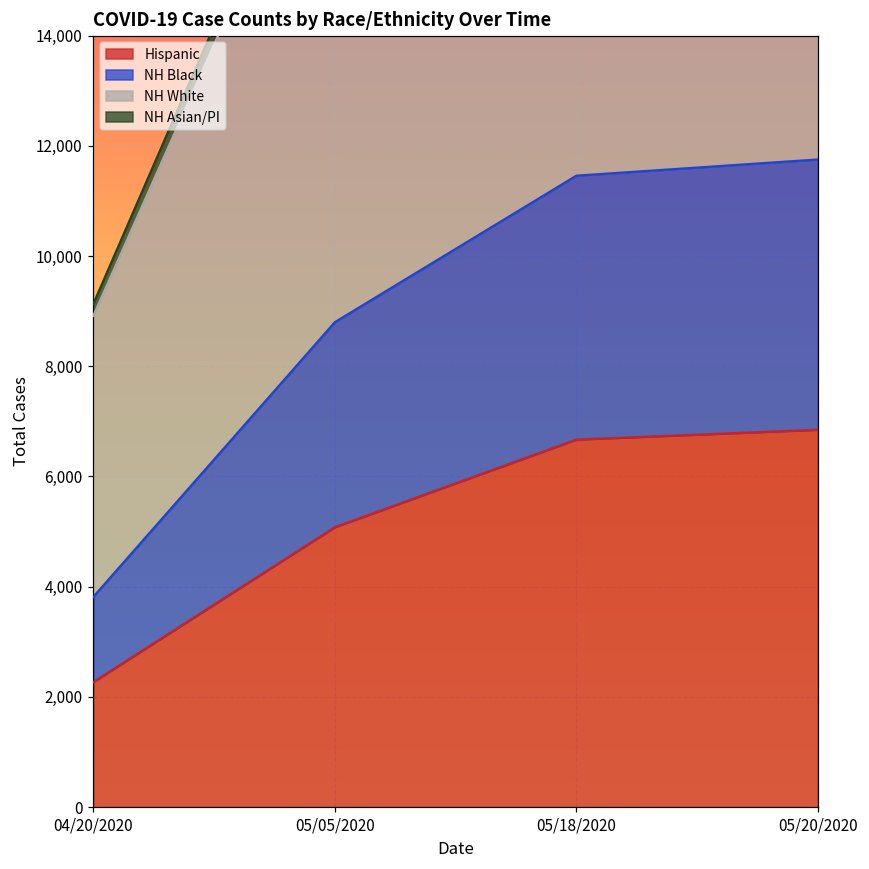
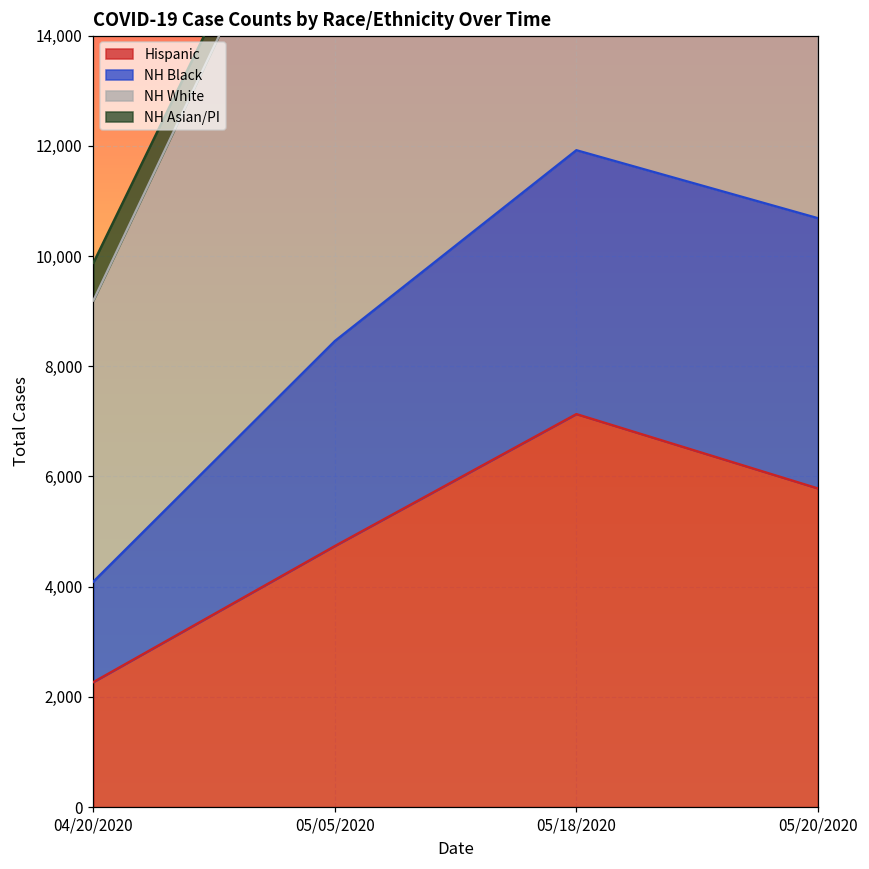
NH Black, 04/20/2020: 1,500 -> 1,800
NH Asian/PI, 04/20/2020: 200 -> 700
Hispanic, 05/05/2020: 5,100 -> 4,700
Hispanic, 05/18/2020: 6,700 -> 7,100
Hispanic, 05/20/2020: 6,800 -> 5,800
